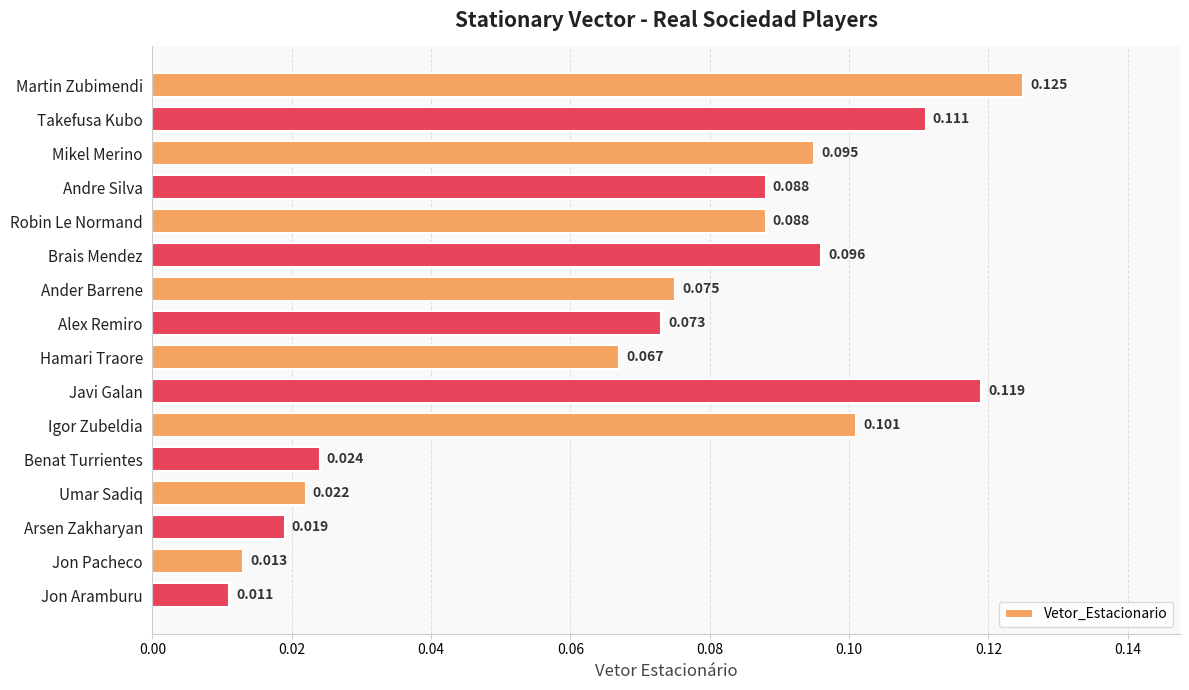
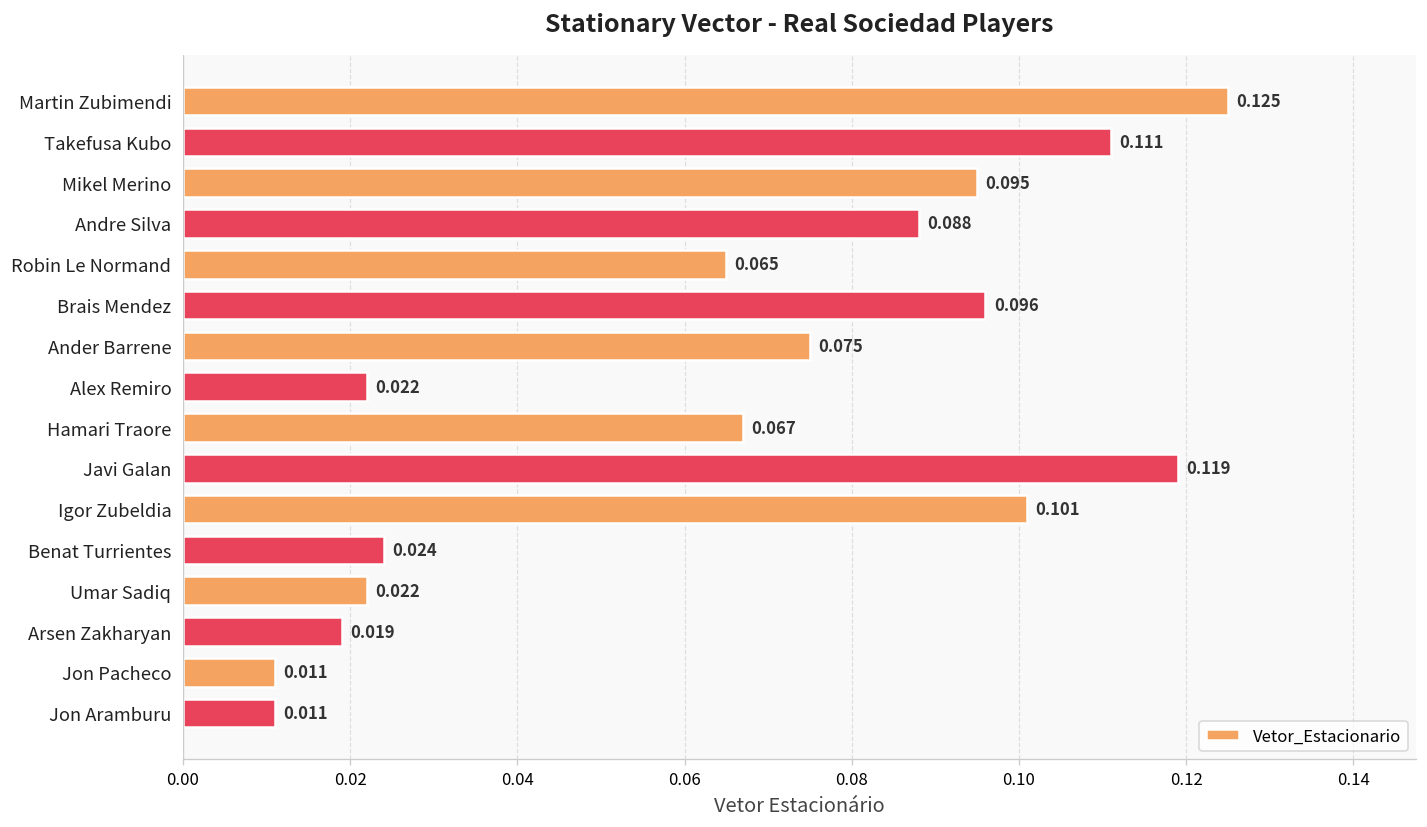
Robin Le Normand: 0.088 -> 0.065
Alex Remiro: 0.073 -> 0.022
Jon Pacheco: 0.013 -> 0.011
